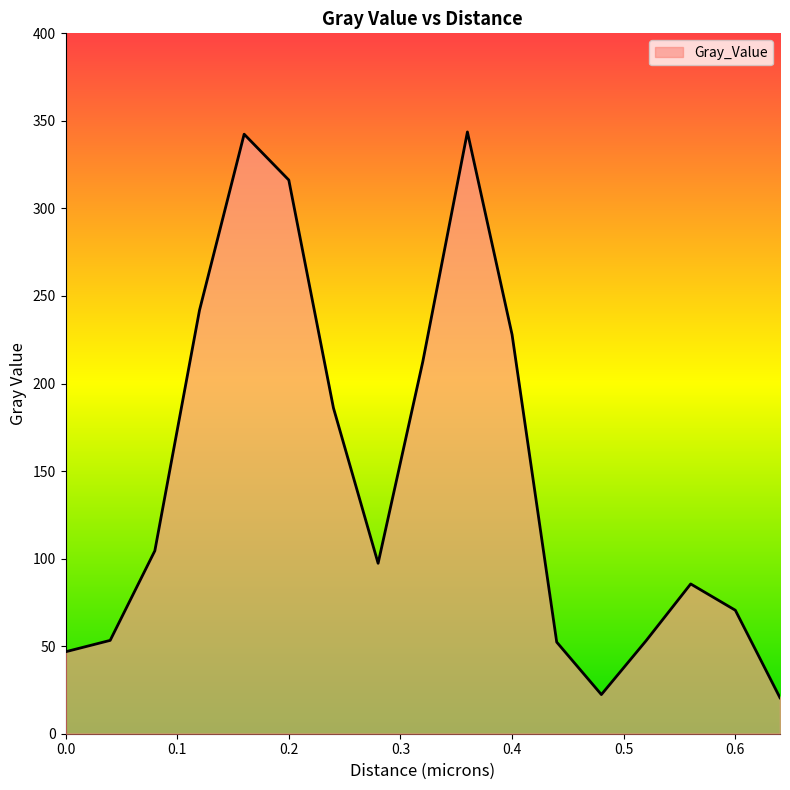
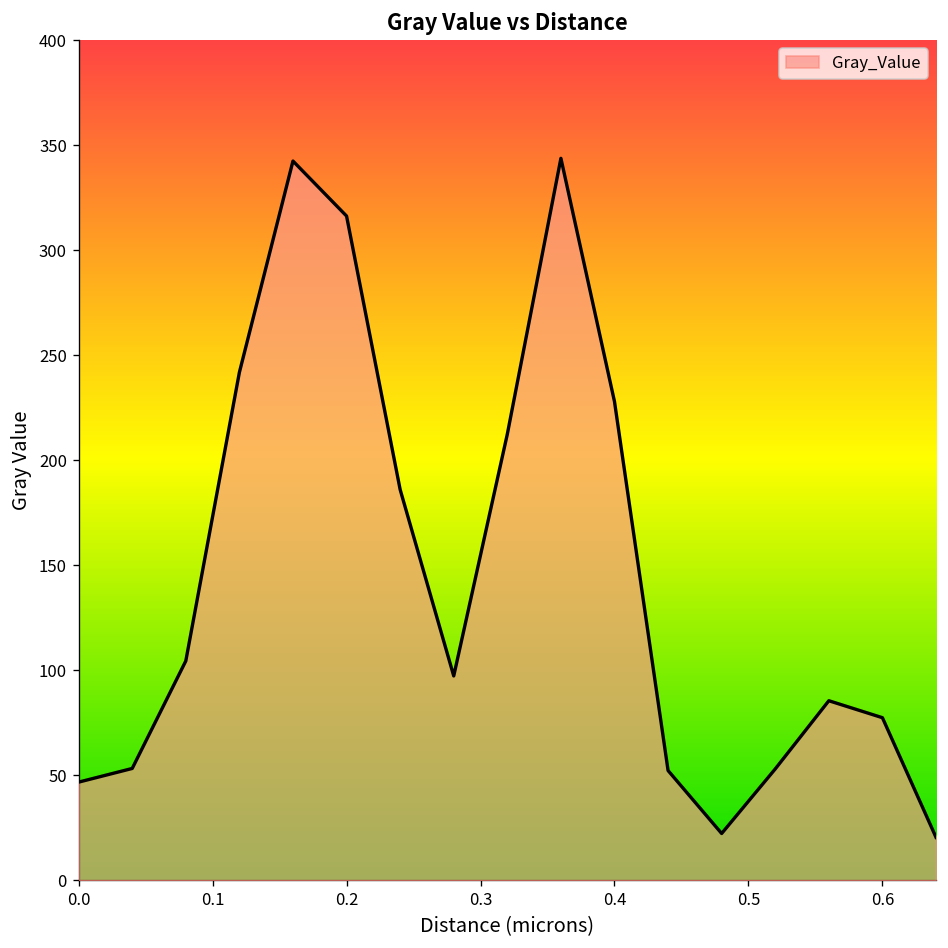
0.6: 71 -> 77
